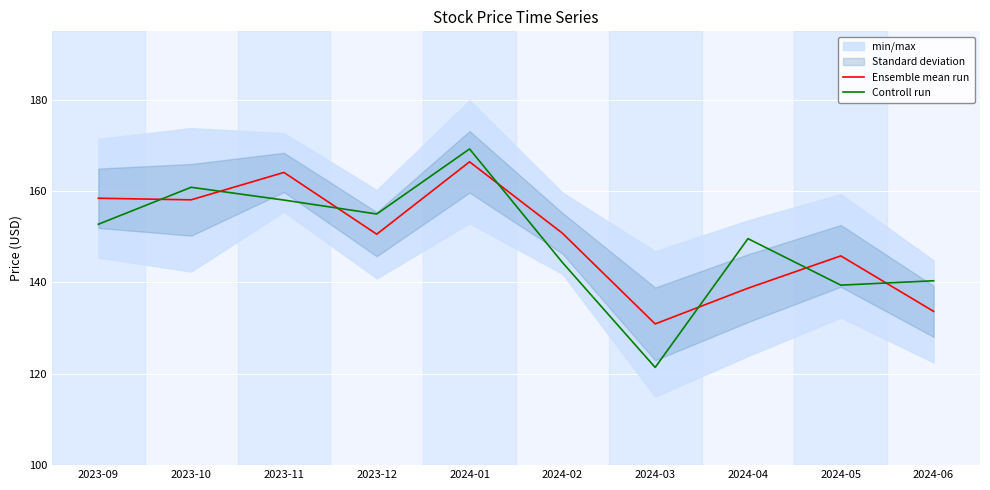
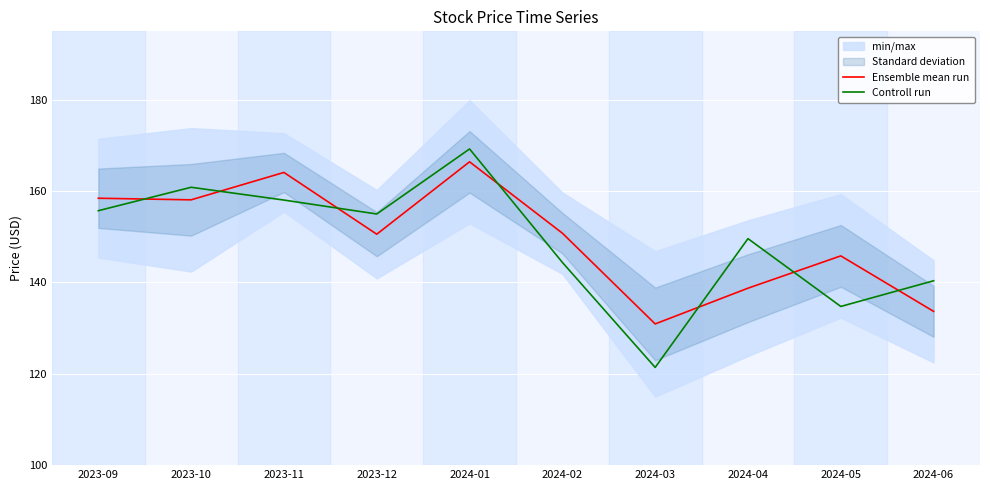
Controll run, 2023-09: 153 -> 156
Controll run, 2024-05: 139 -> 135
